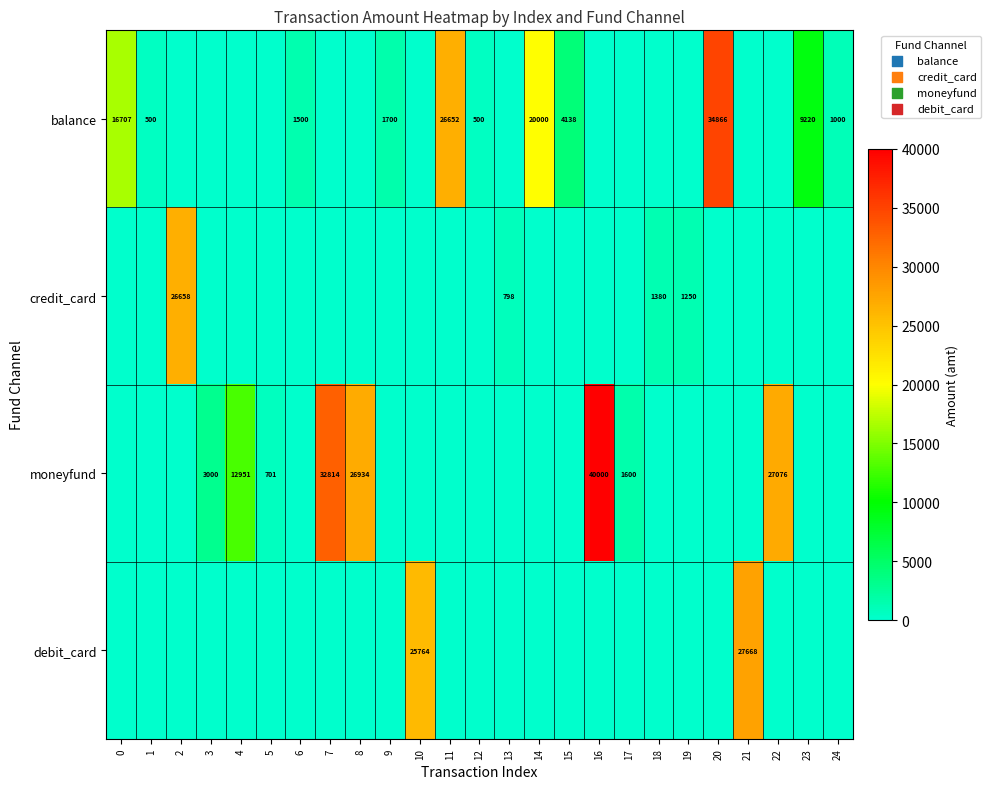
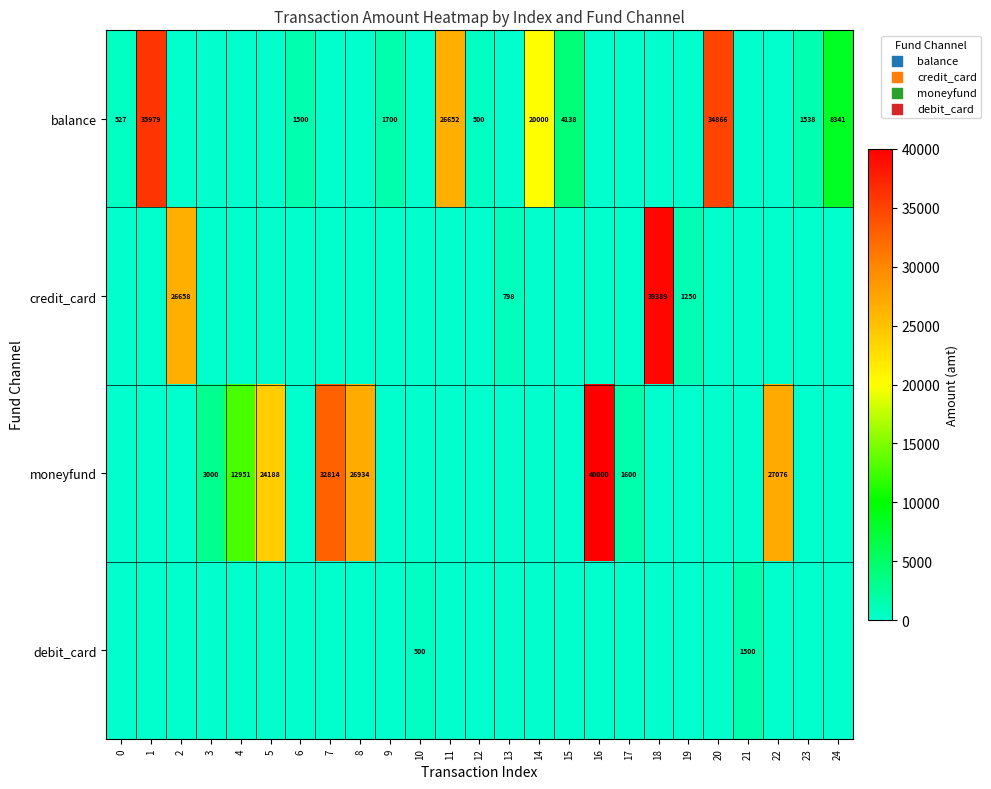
balance, 0: 16707 -> 527
balance, 1: 500 -> 35979
balance, 23: 9220 -> 1538
balance, 24: 1000 -> 8341
credit_card, 18: 1380 -> 39389
moneyfund, 5: 701 -> 24188
debit_card, 10: 25764 -> 500
debit_card, 21: 27668 -> 1500
